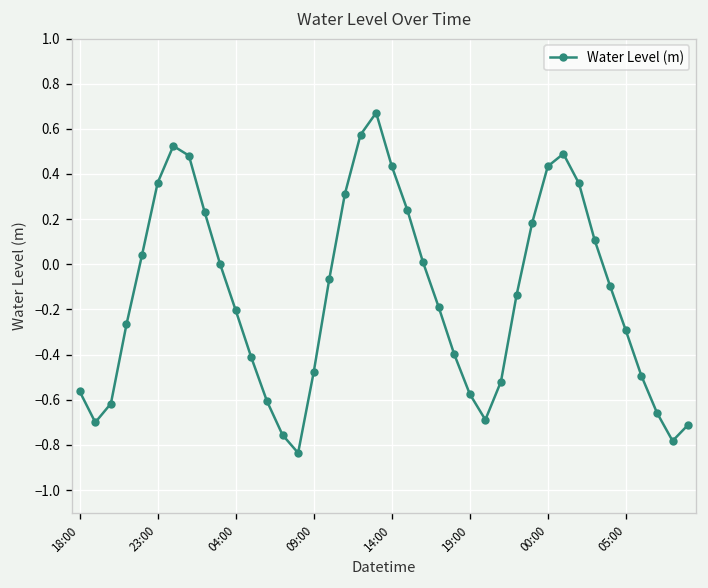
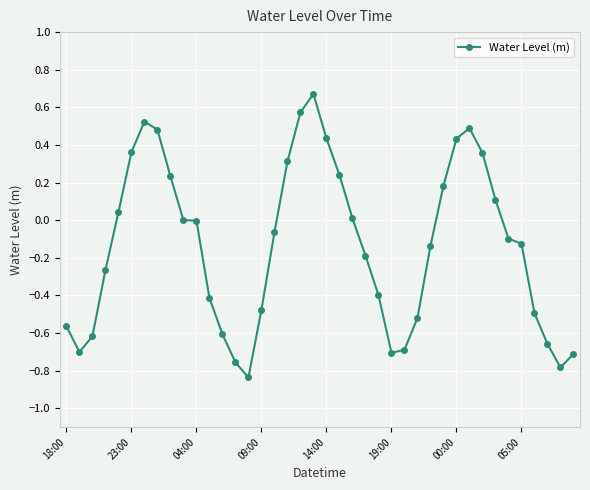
04:00: -0.20 -> 0.00
19:00: -0.57 -> -0.70
05:00: -0.29 -> -0.13
